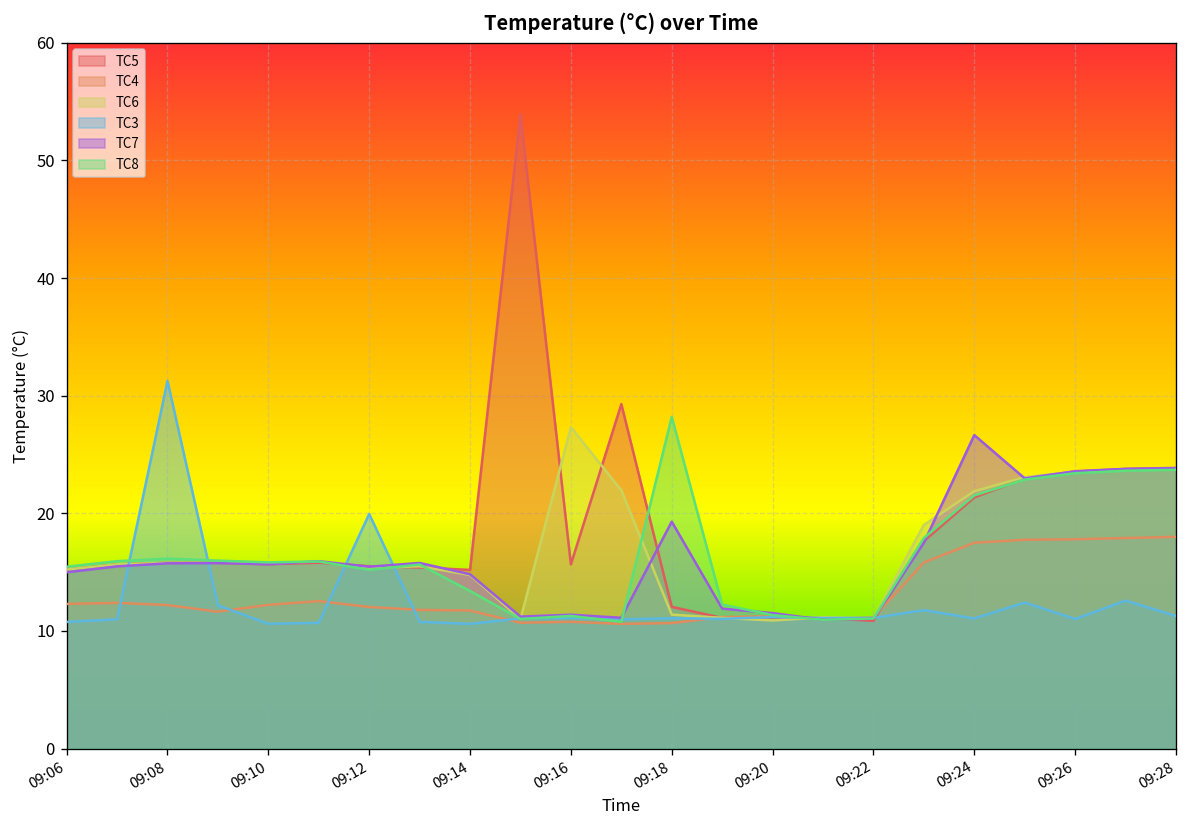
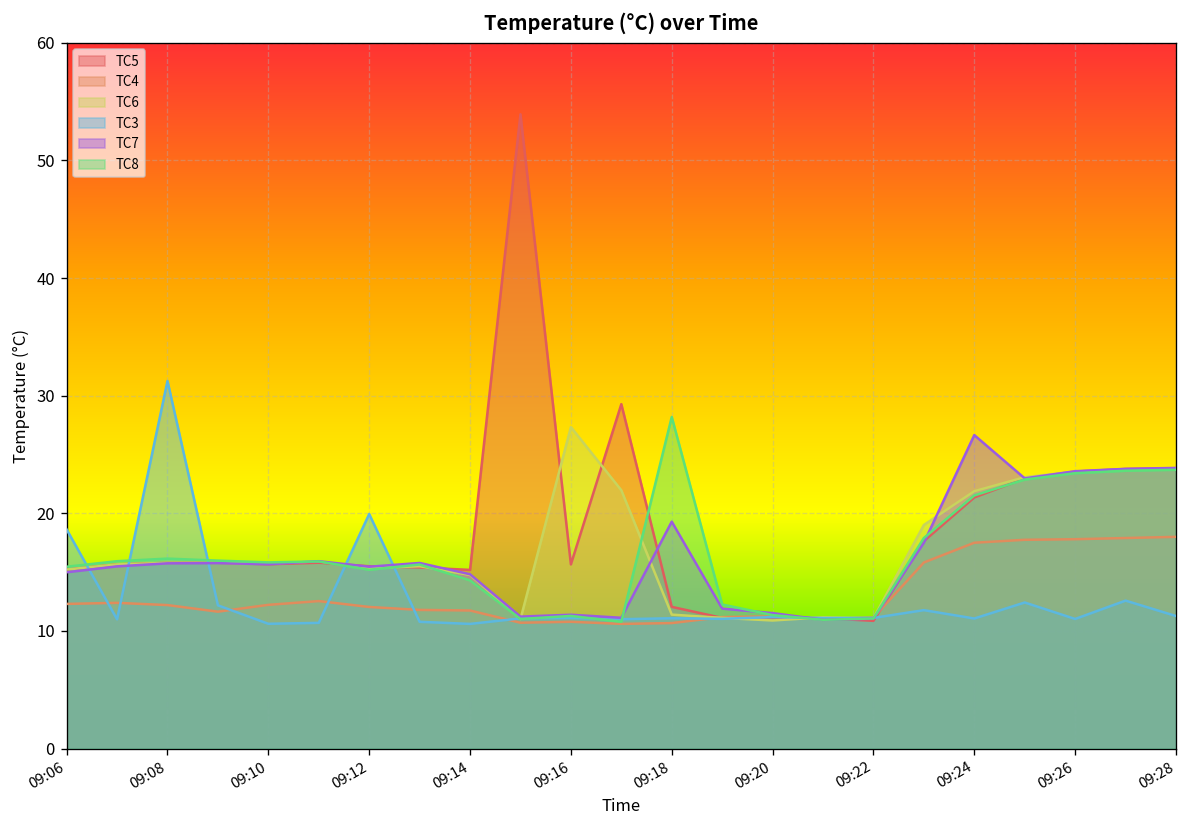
TC3, 09:06: 11 -> 19
TC8, 09:14: 13 -> 14
